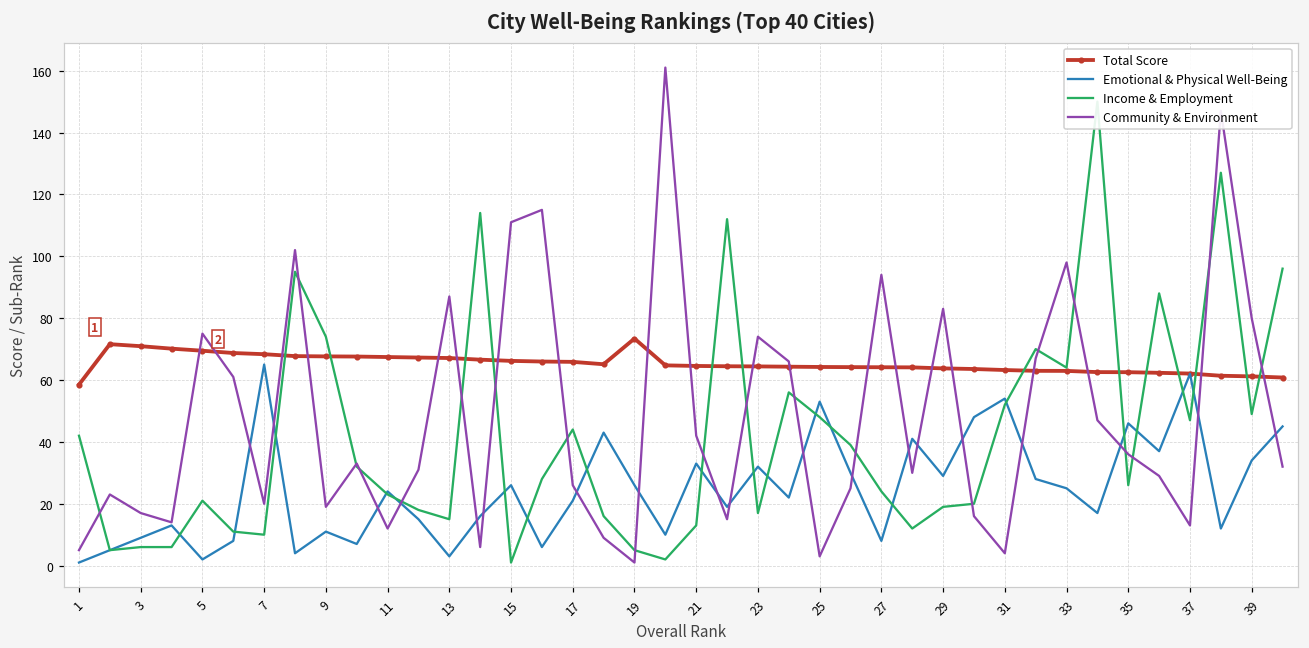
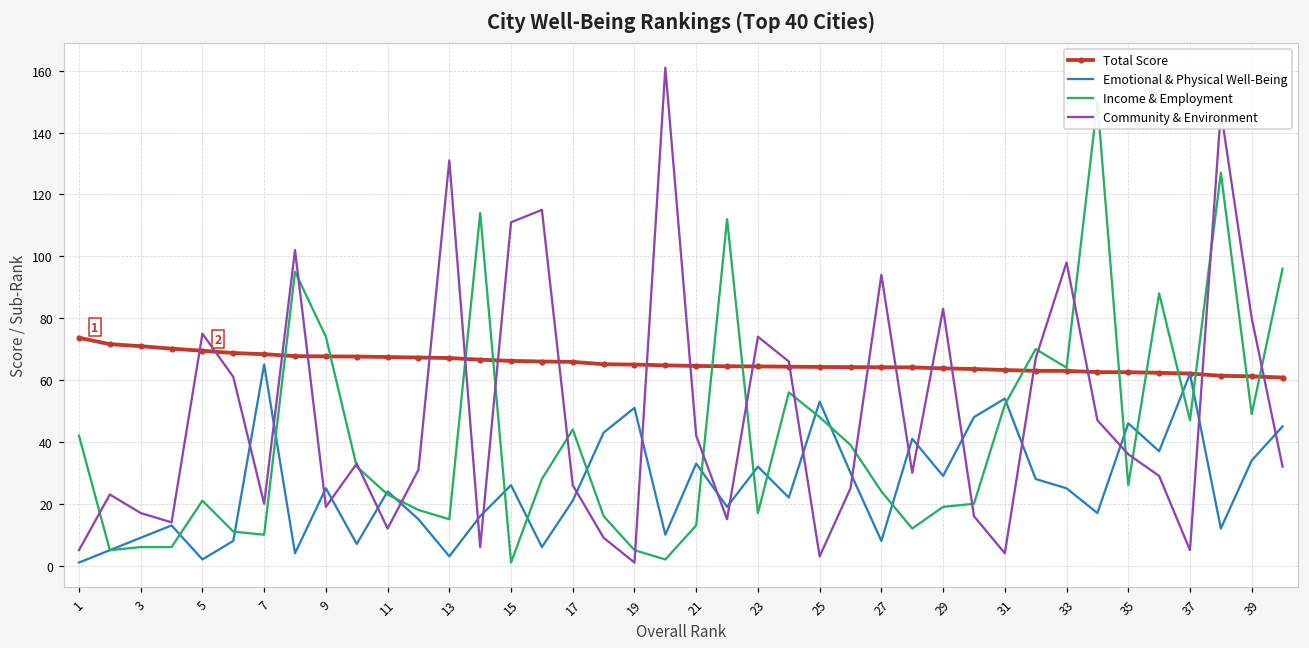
Total Score, 1: 59 -> 74
Emotional & Physical Well-Being, 9: 11 -> 25
Community & Environment, 13: 87 -> 131
Total Score, 19: 73 -> 65
Emotional & Physical Well-Being, 19: 26 -> 51
Community & Environment, 37: 13 -> 5
